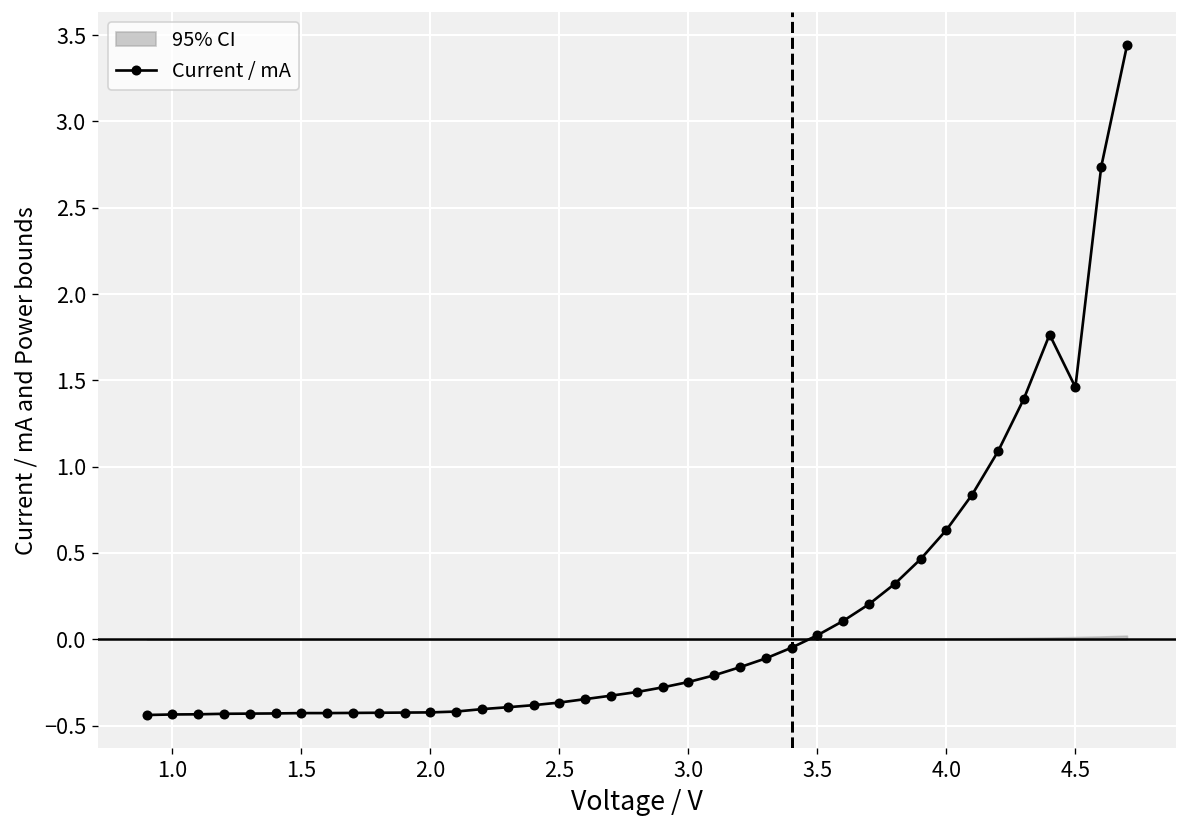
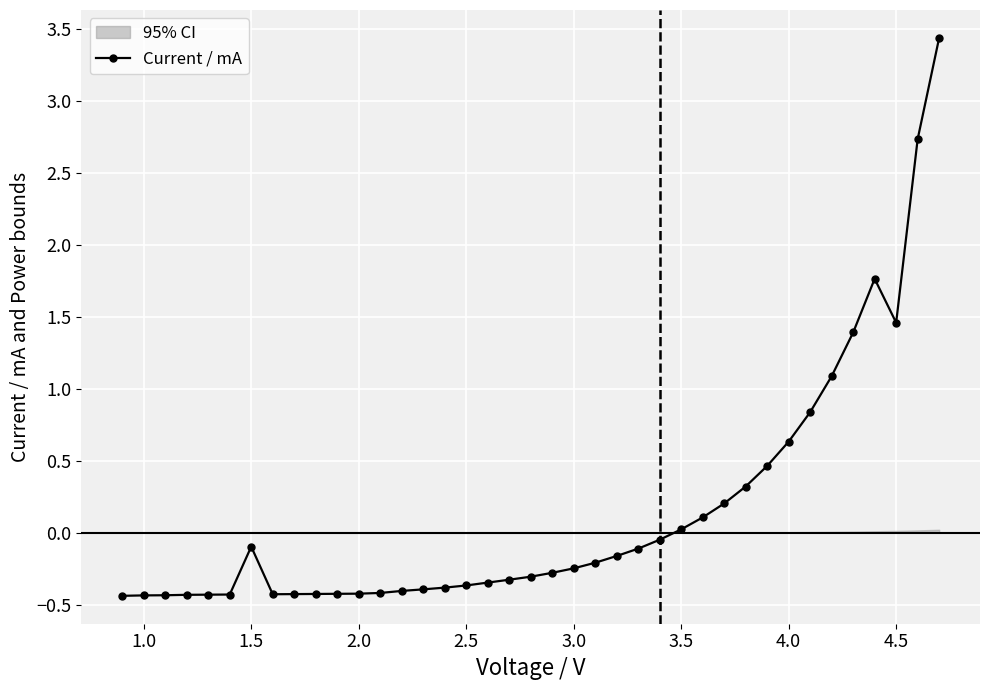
Current / mA, 1.5: -0.43 -> -0.10
